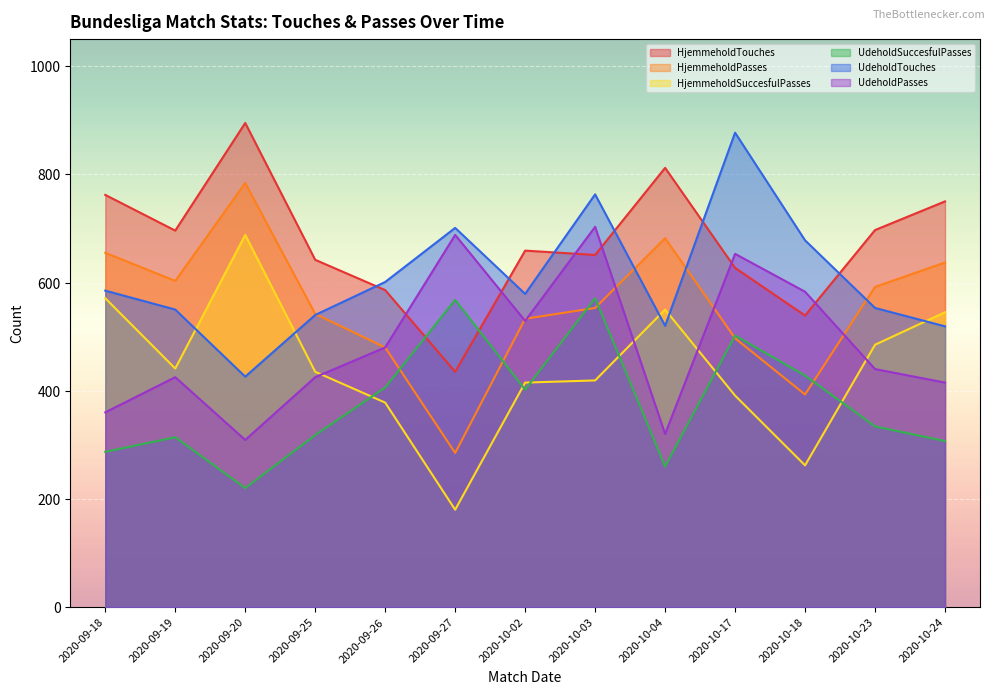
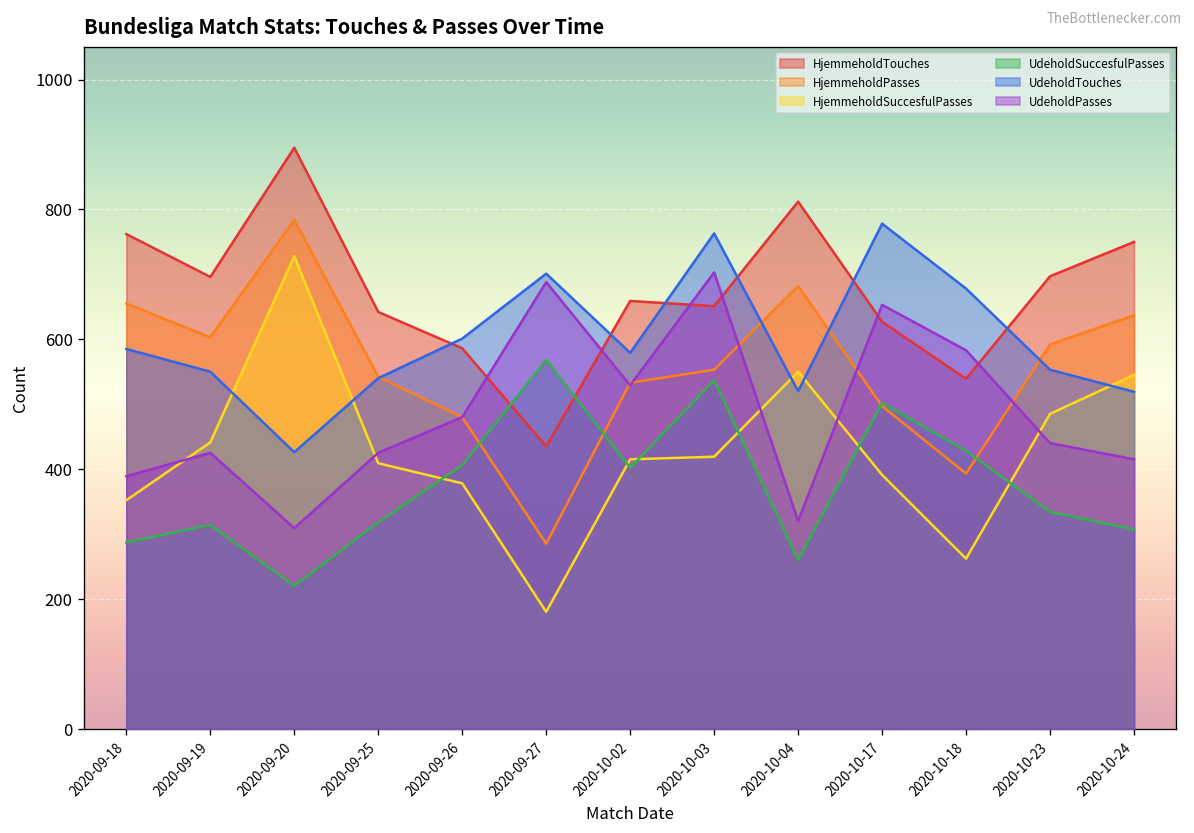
HjemmeholdSuccesfulPasses, 2020-09-18: 570 -> 350
UdeholdPasses, 2020-09-18: 360 -> 390
HjemmeholdSuccesfulPasses, 2020-09-20: 690 -> 730
HjemmeholdSuccesfulPasses, 2020-09-25: 440 -> 410
UdeholdSuccesfulPasses, 2020-10-03: 570 -> 540
UdeholdTouches, 2020-10-17: 880 -> 780
